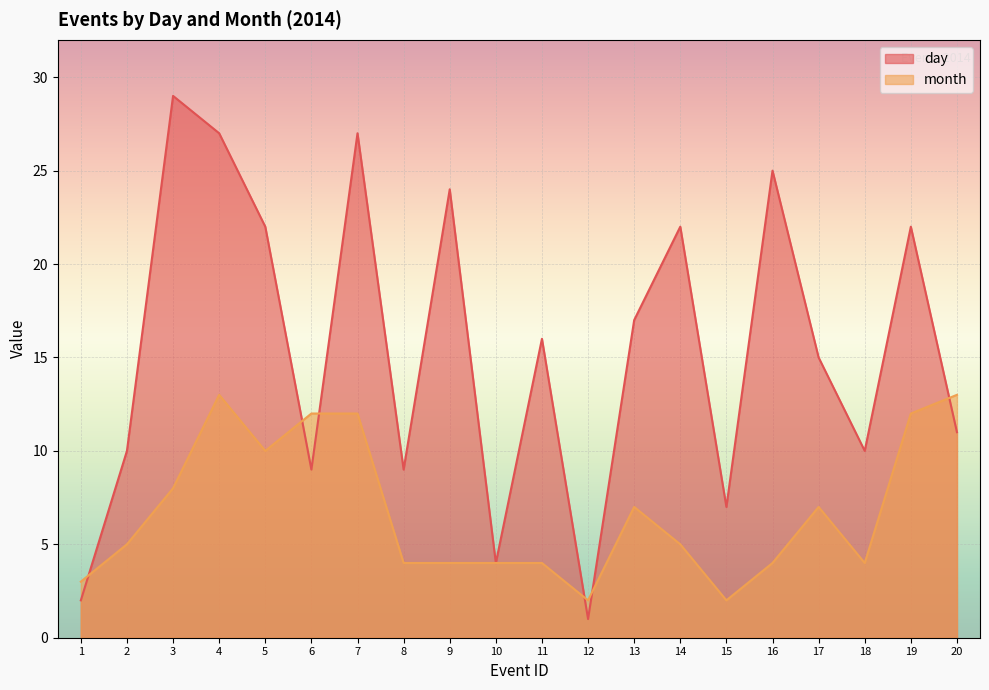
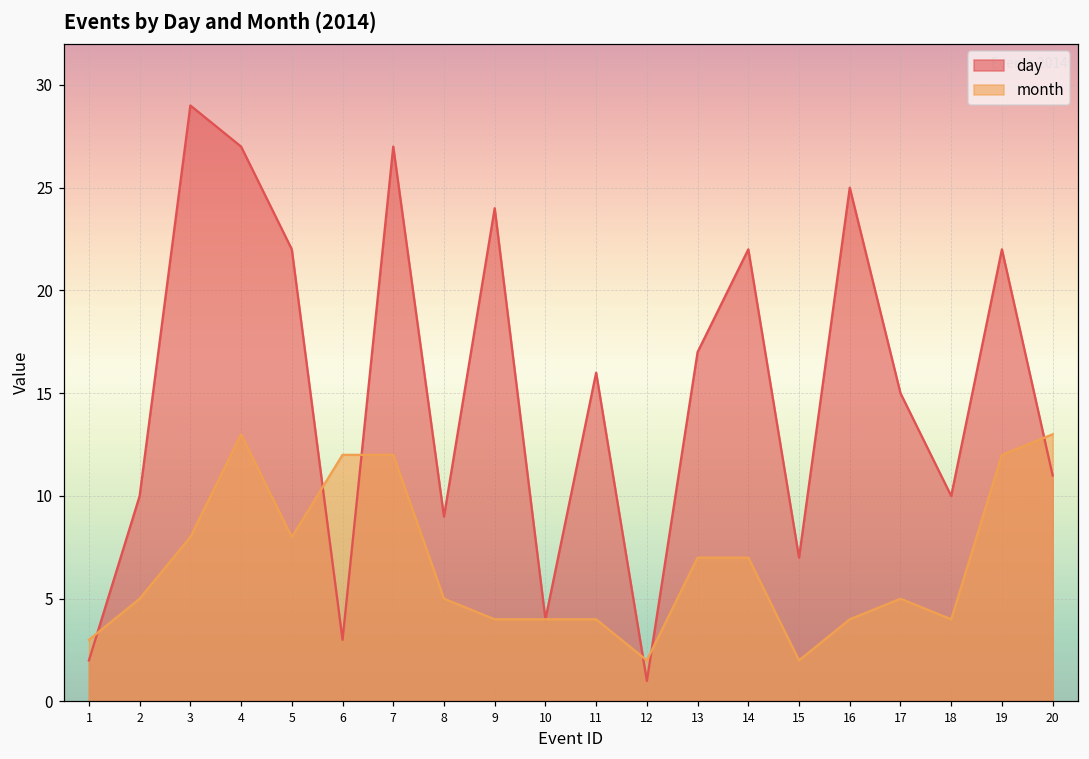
month, 5: 10 -> 8
day, 6: 9 -> 3
month, 8: 4 -> 5
month, 14: 5 -> 7
month, 17: 7 -> 5
